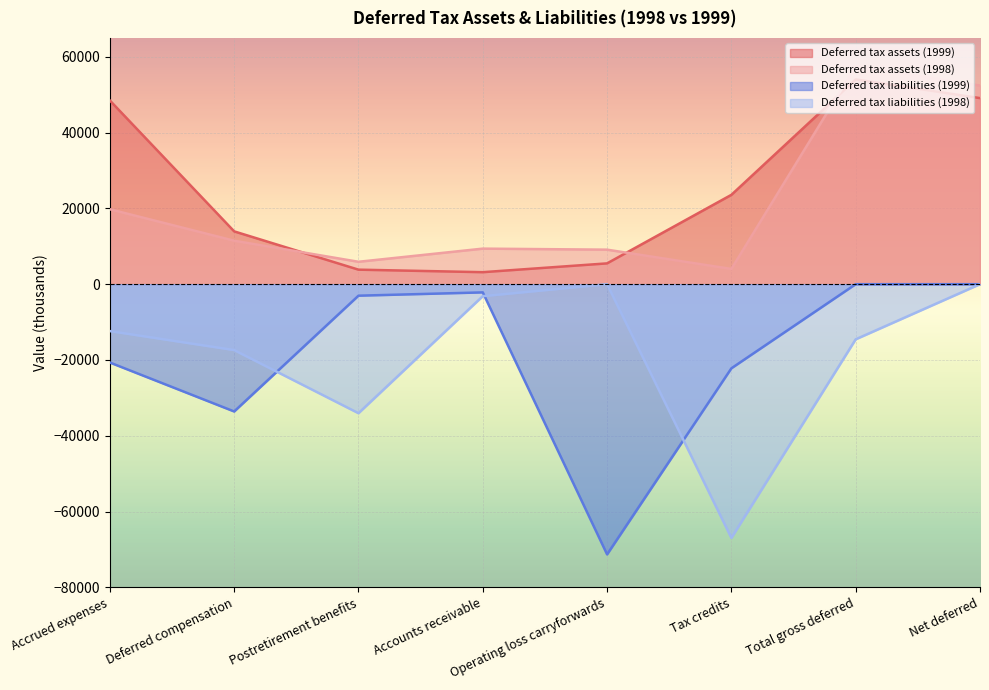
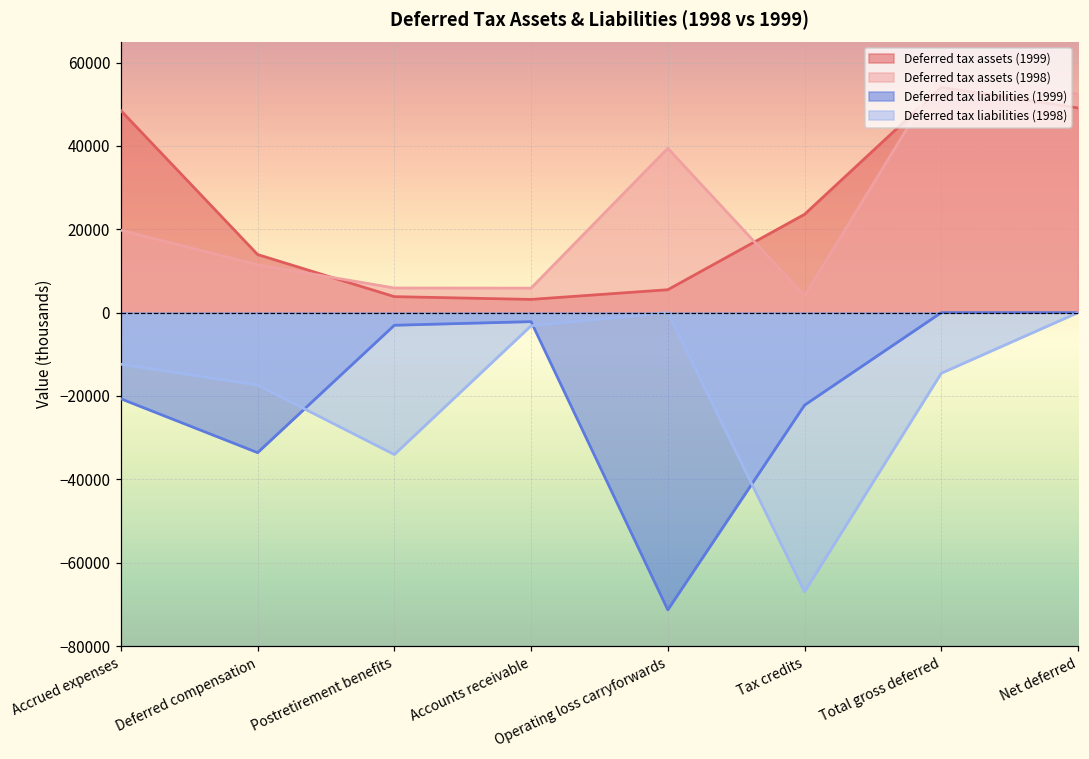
Deferred tax assets (1998), Accounts receivable: 9000 -> 6000
Deferred tax assets (1998), Operating loss carryforwards: 9000 -> 39000
